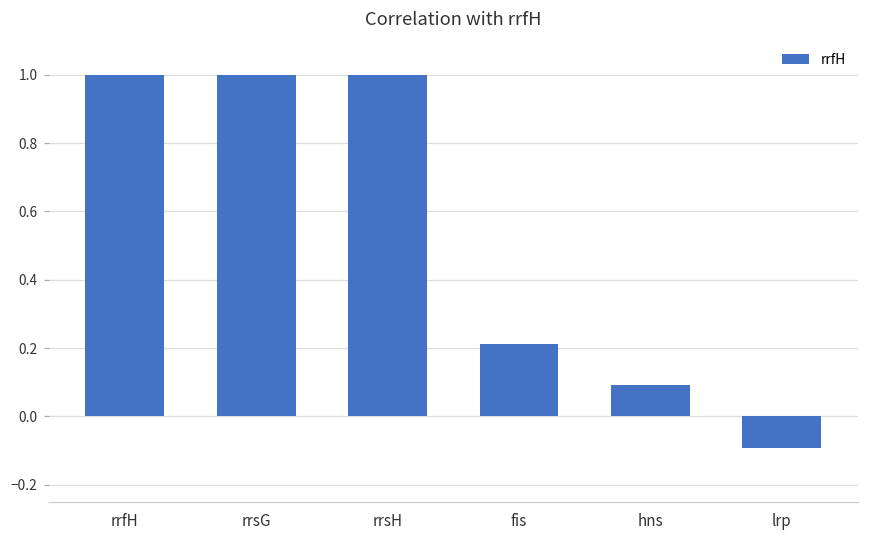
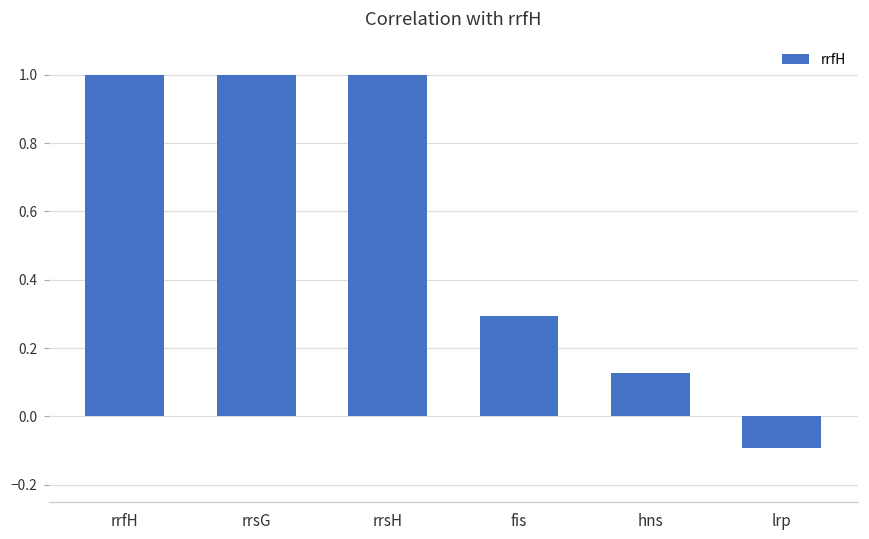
fis: 0.21 -> 0.29
hns: 0.09 -> 0.13
